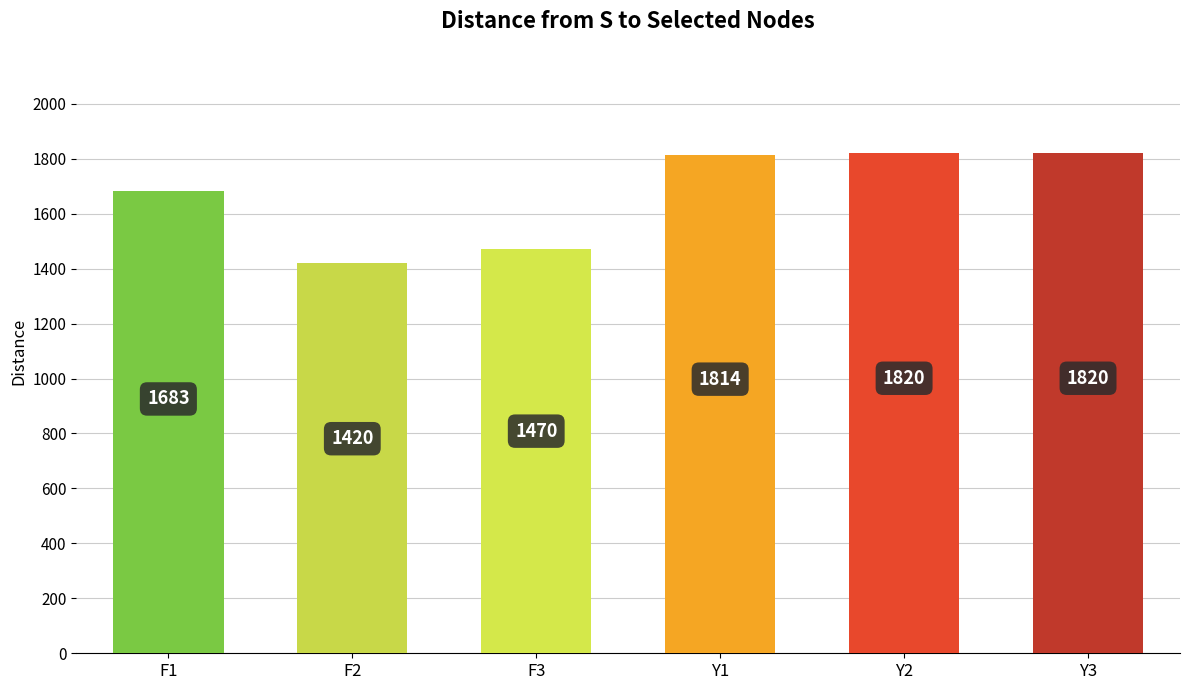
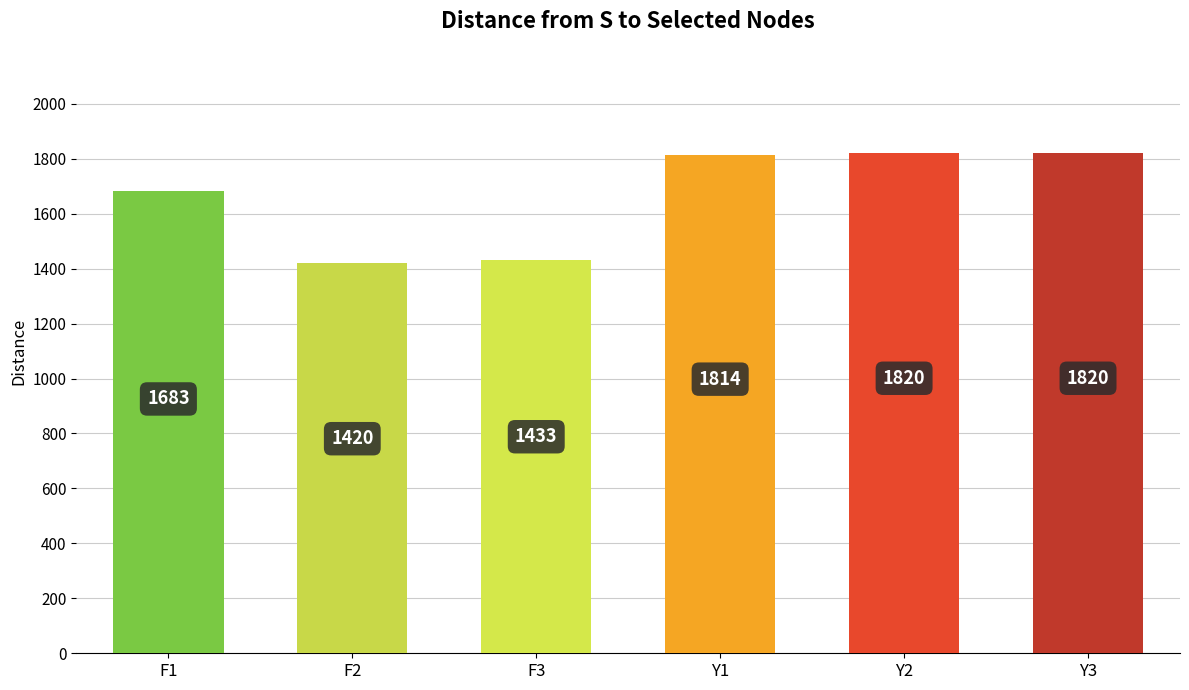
F3: 1470 -> 1433
